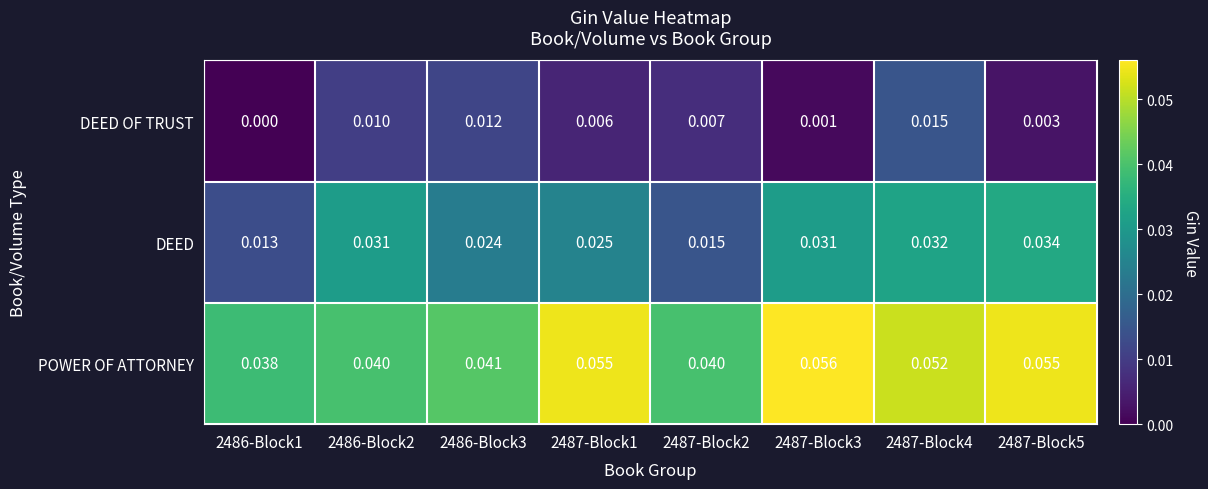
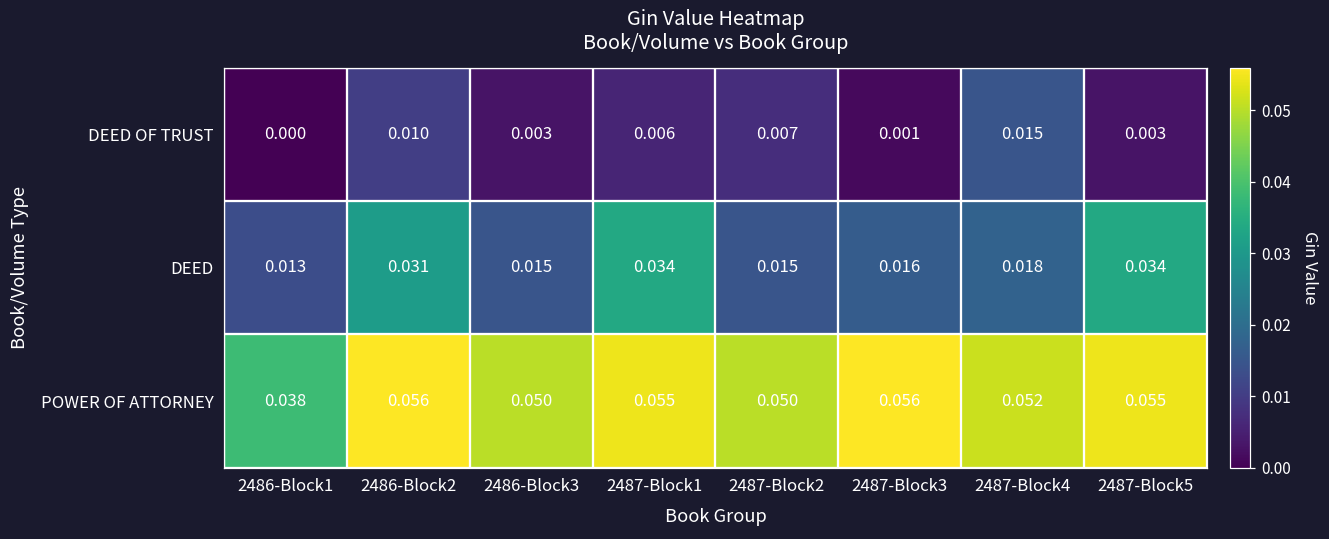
DEED OF TRUST, 2486-Block3: 0.012 -> 0.003
DEED, 2486-Block3: 0.024 -> 0.015
DEED, 2487-Block1: 0.025 -> 0.034
DEED, 2487-Block3: 0.031 -> 0.016
DEED, 2487-Block4: 0.032 -> 0.018
POWER OF ATTORNEY, 2486-Block2: 0.040 -> 0.056
POWER OF ATTORNEY, 2486-Block3: 0.041 -> 0.050
POWER OF ATTORNEY, 2487-Block2: 0.040 -> 0.050
